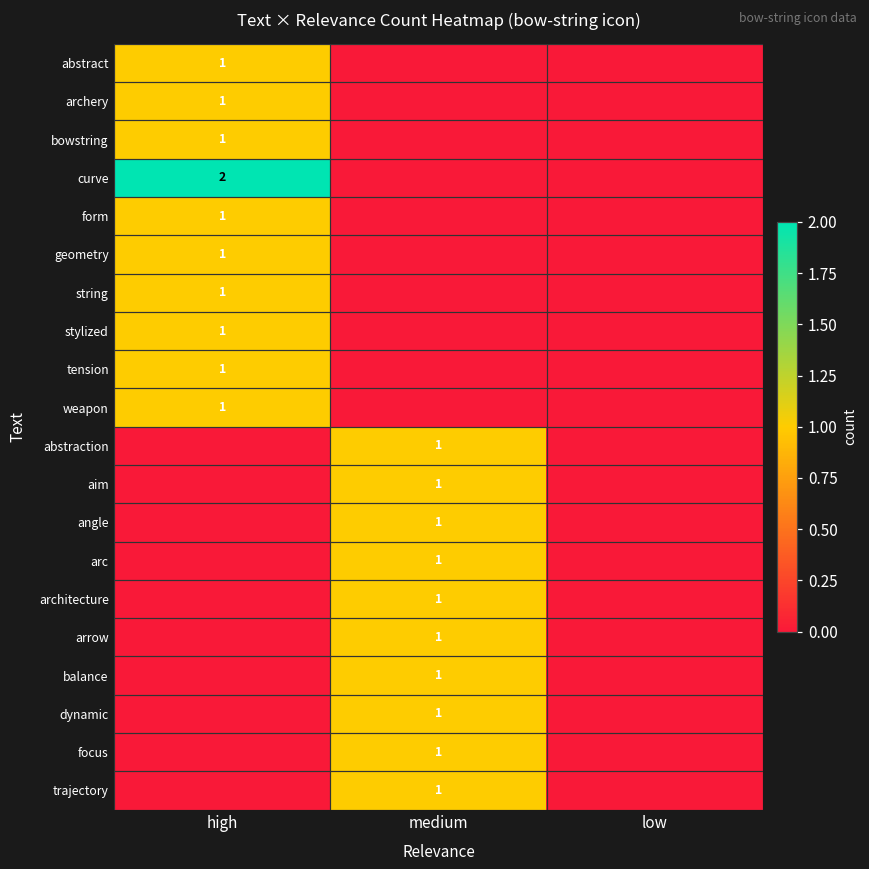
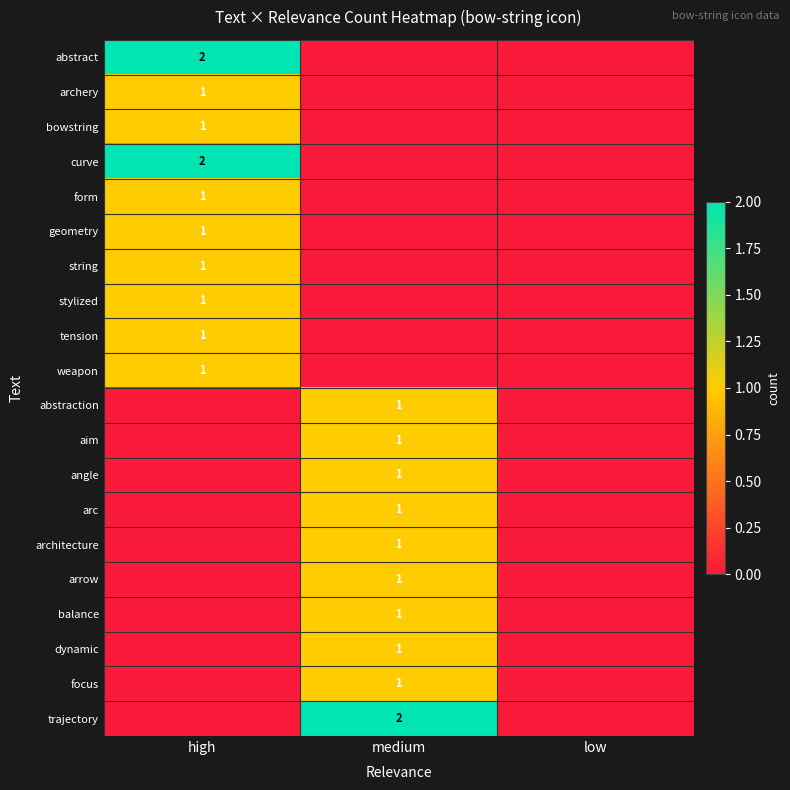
abstract, high: 1 -> 2
trajectory, medium: 1 -> 2
